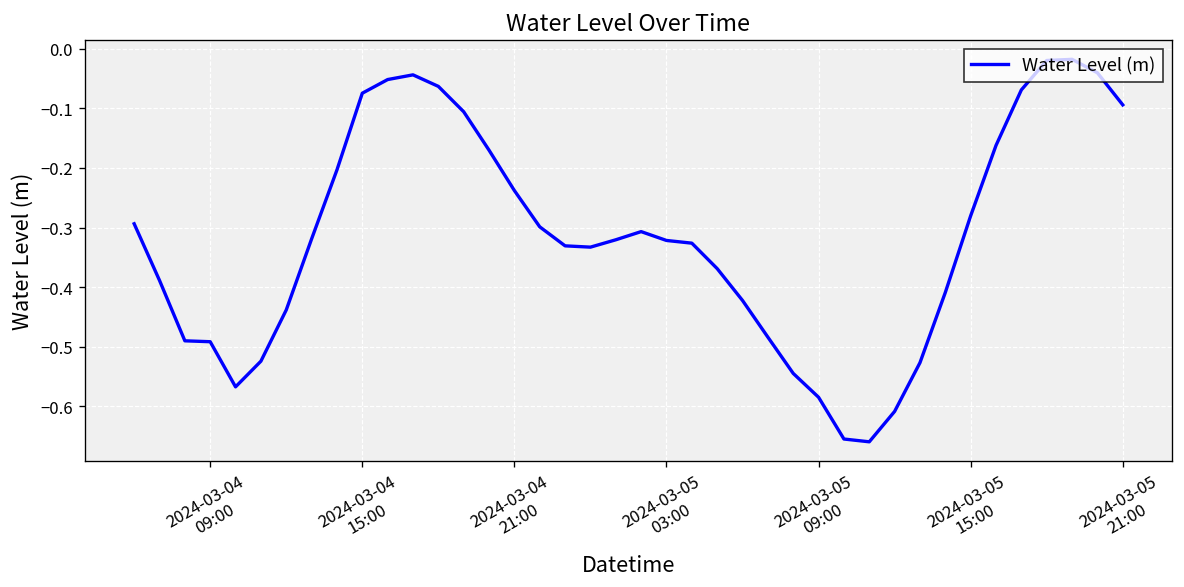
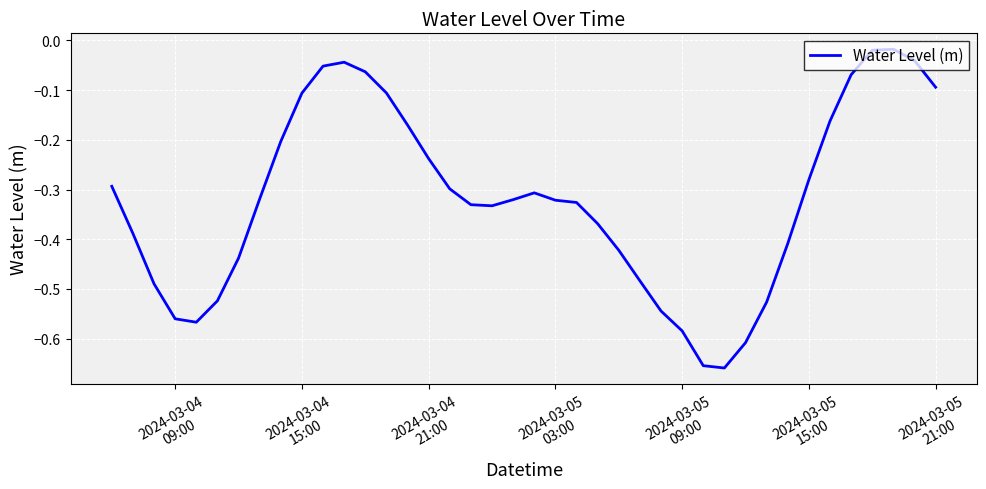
2024-03-04 09:00: -0.49 -> -0.56
2024-03-04 15:00: -0.07 -> -0.11
